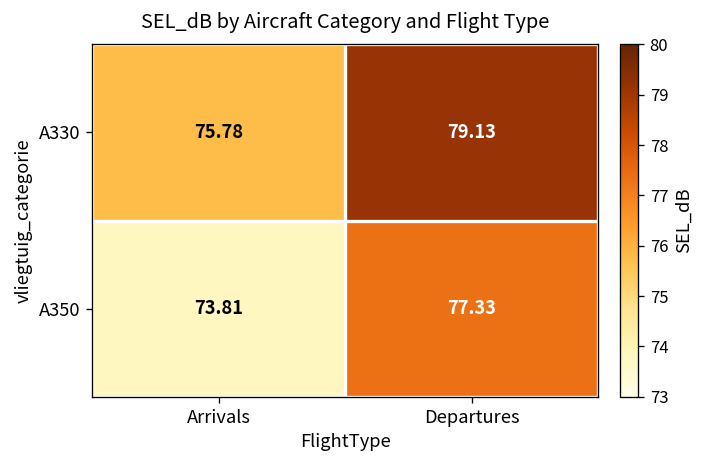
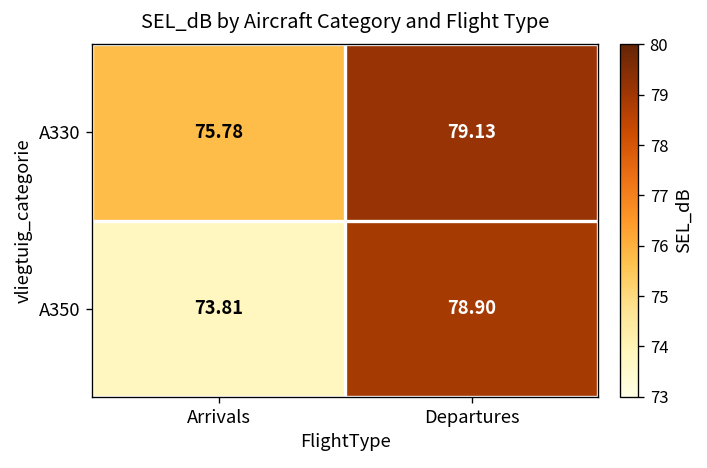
A350, Departures: 77.33 -> 78.90
